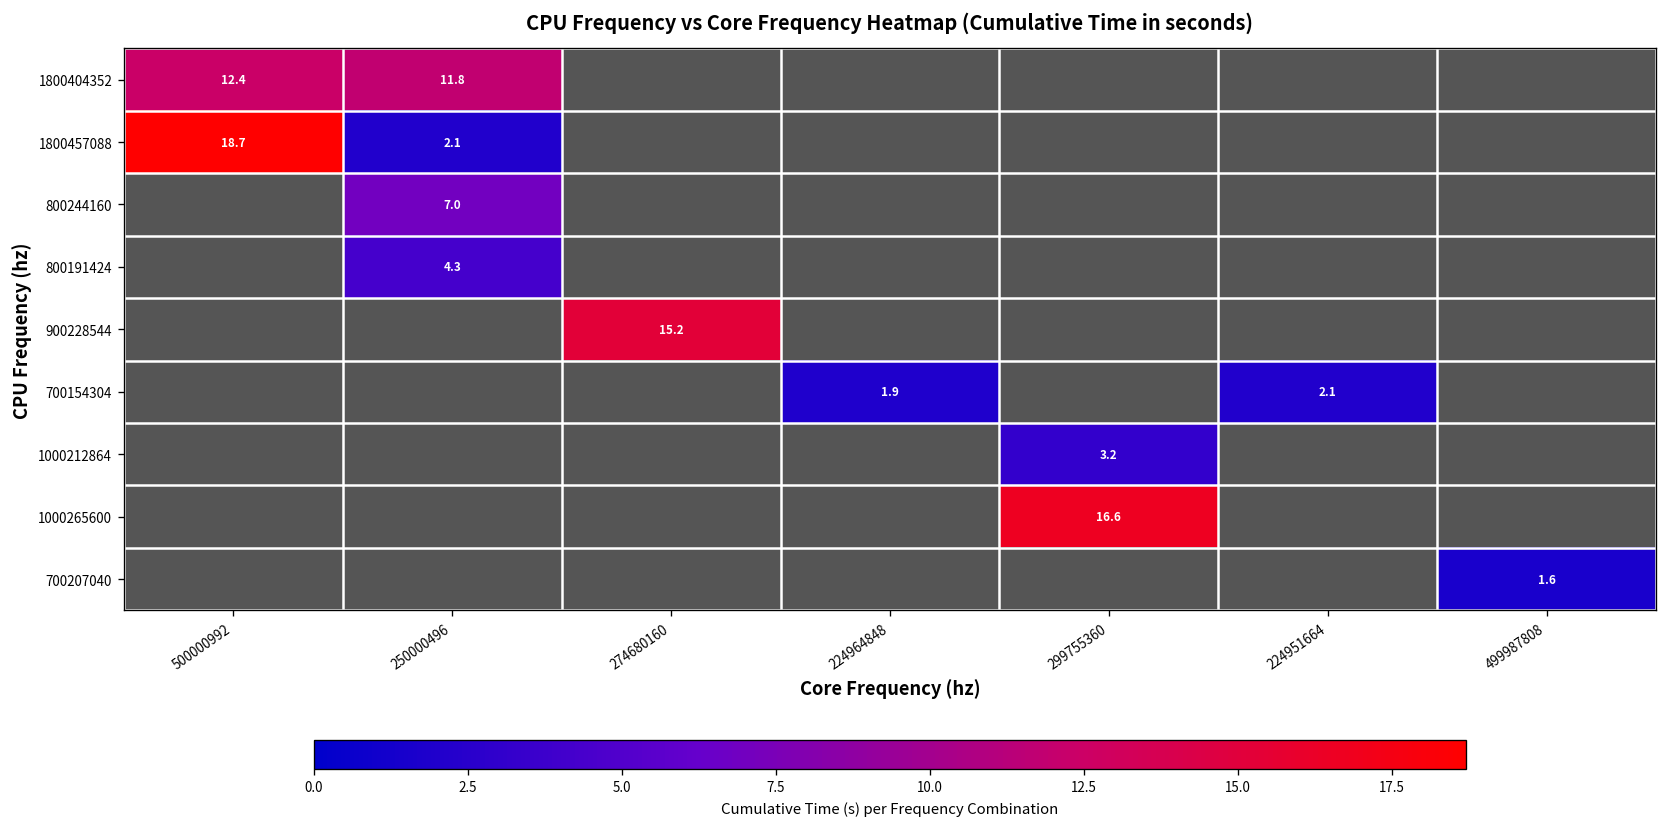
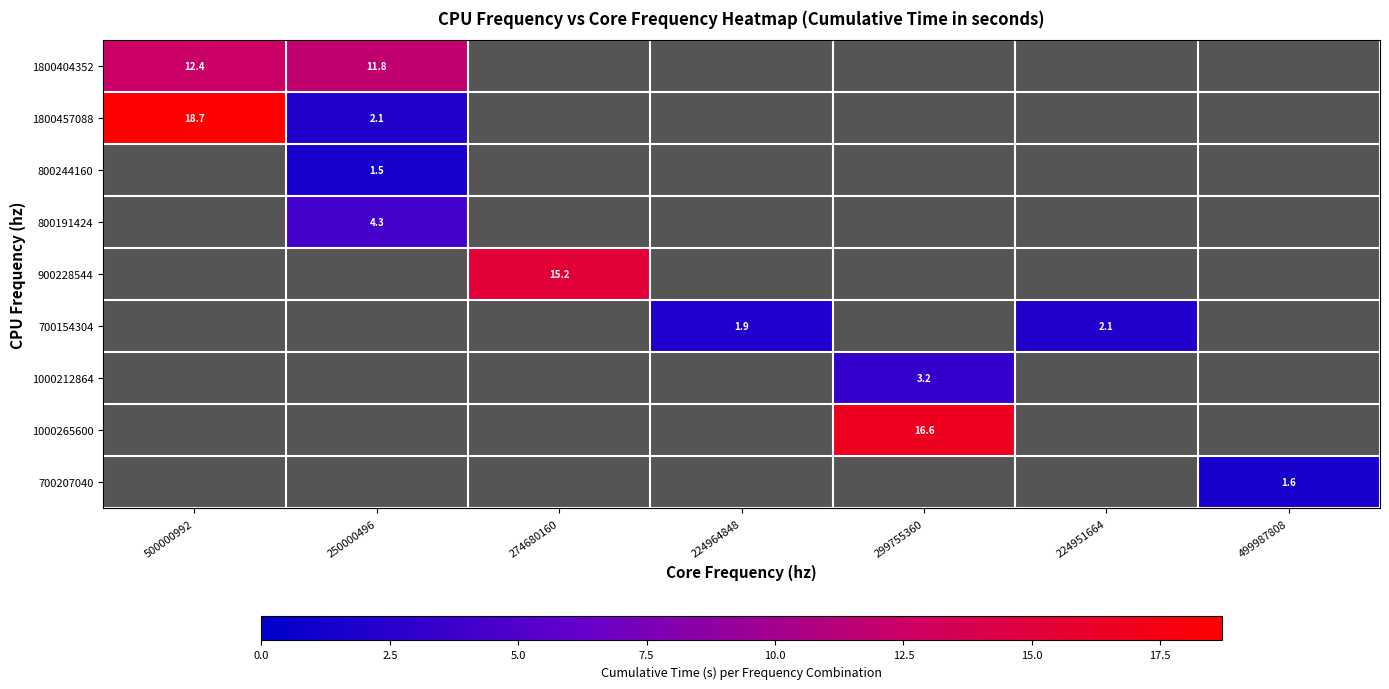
800244160, 250000496: 7.0 -> 1.5
